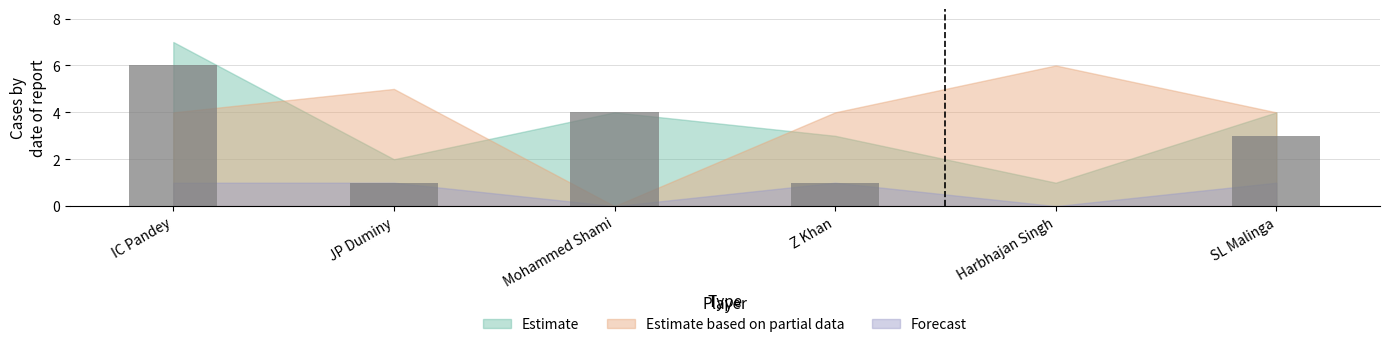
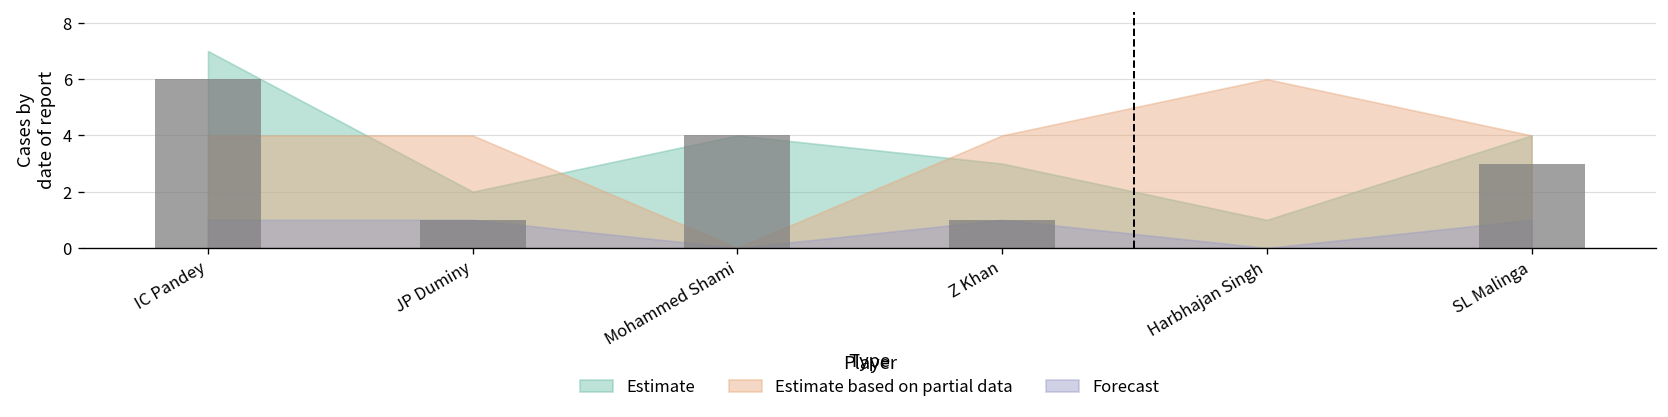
Estimate based on partial data, JP Duminy: 5 -> 4
